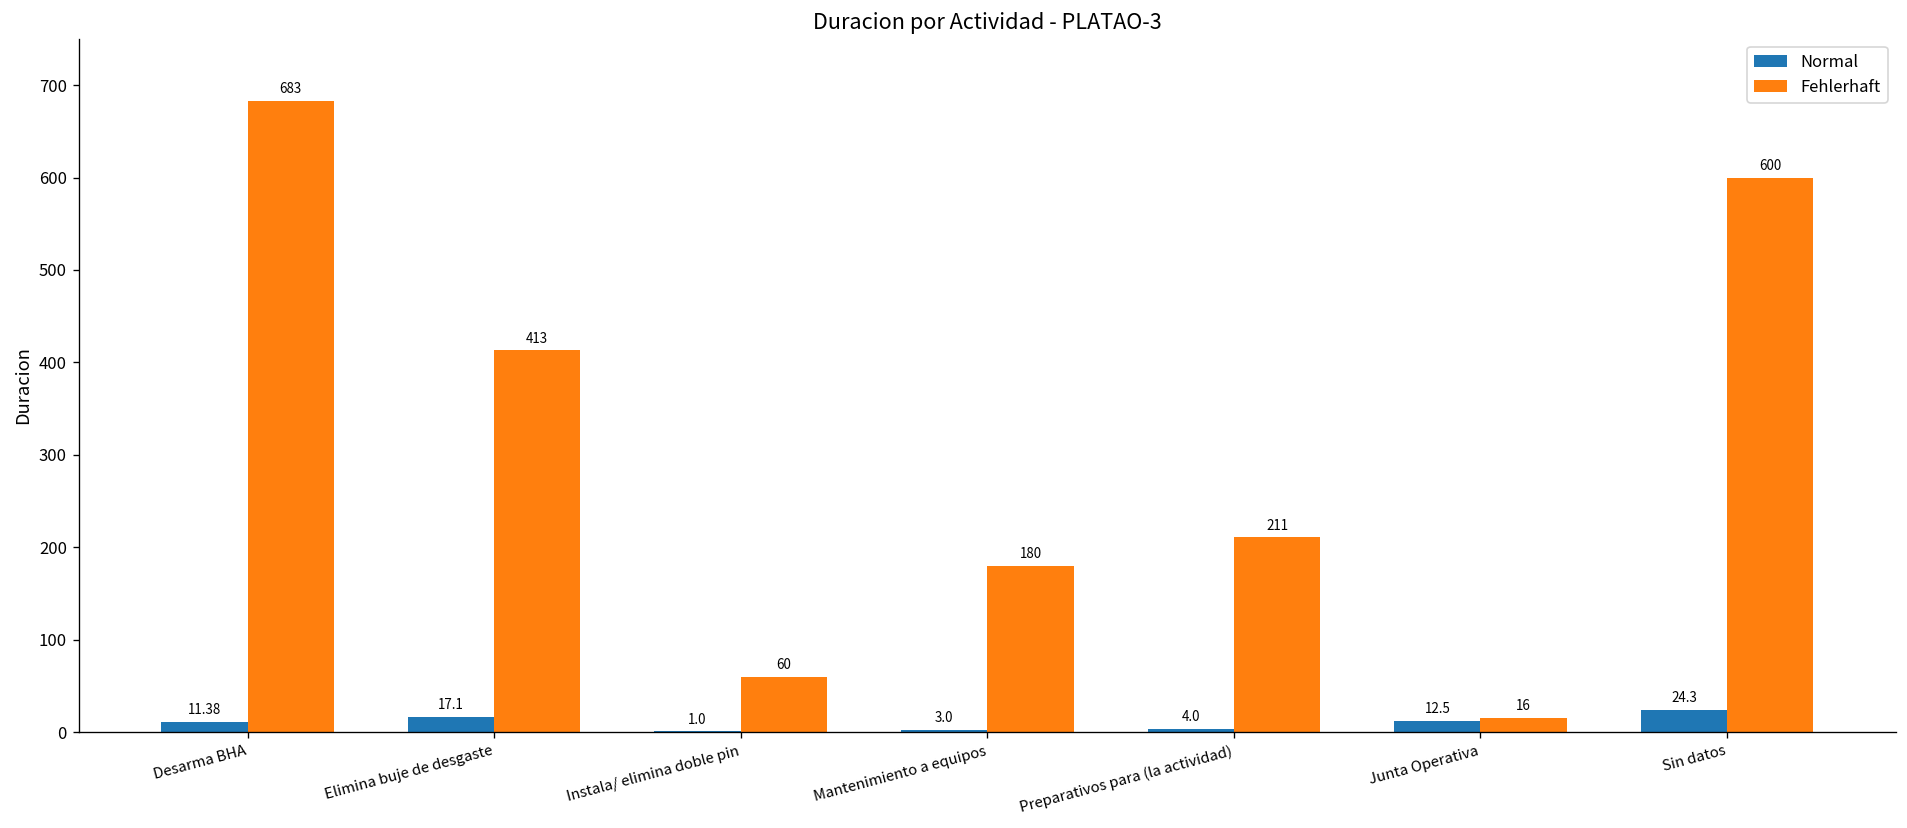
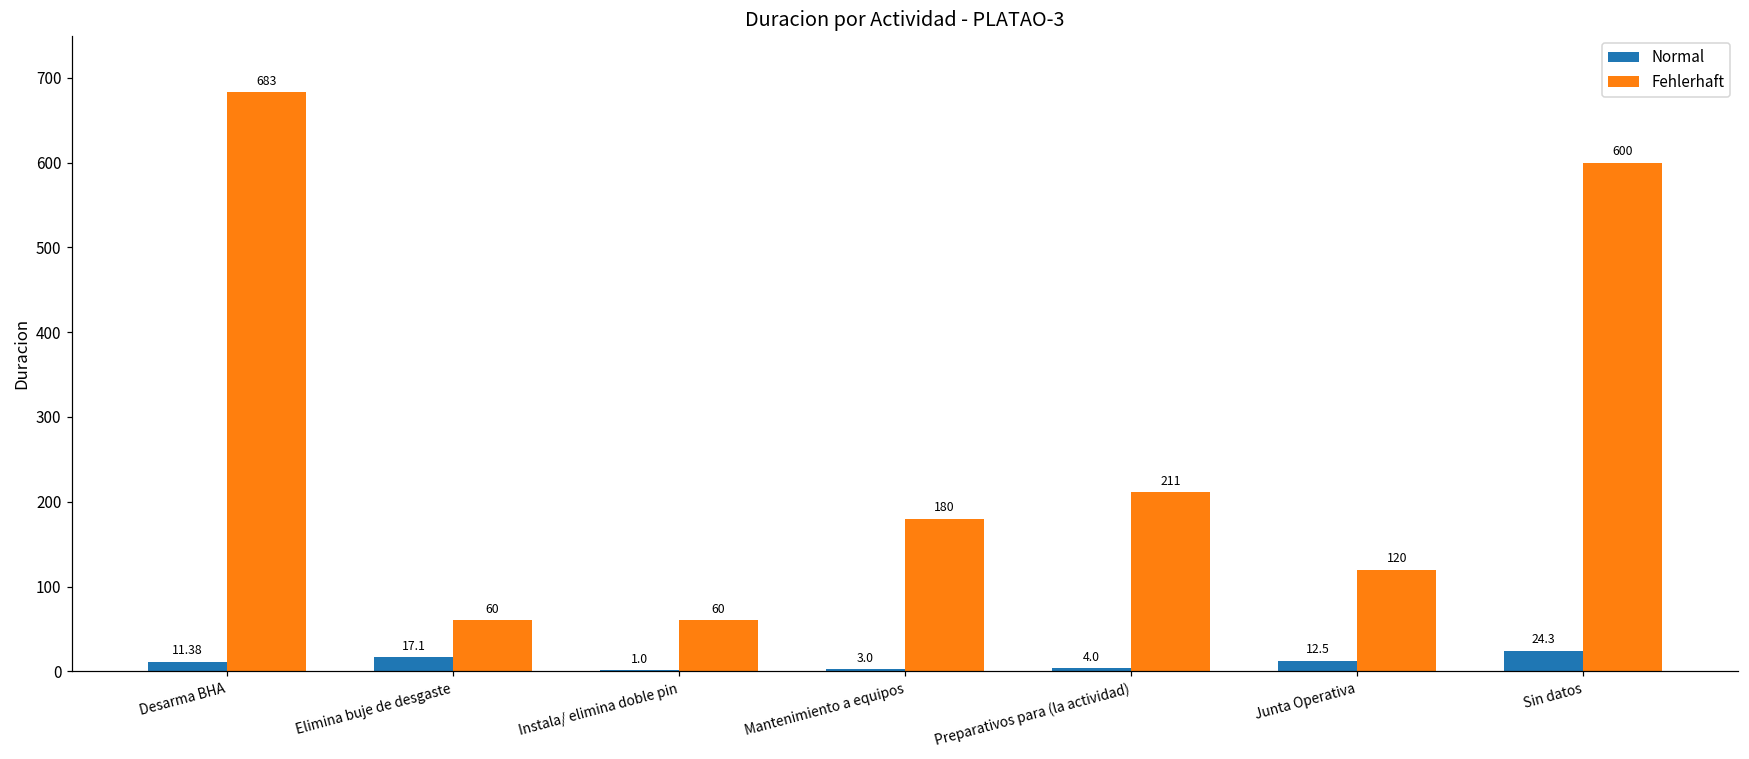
Fehlerhaft, Elimina buje de desgaste: 413 -> 60
Fehlerhaft, Junta Operativa: 16 -> 120
